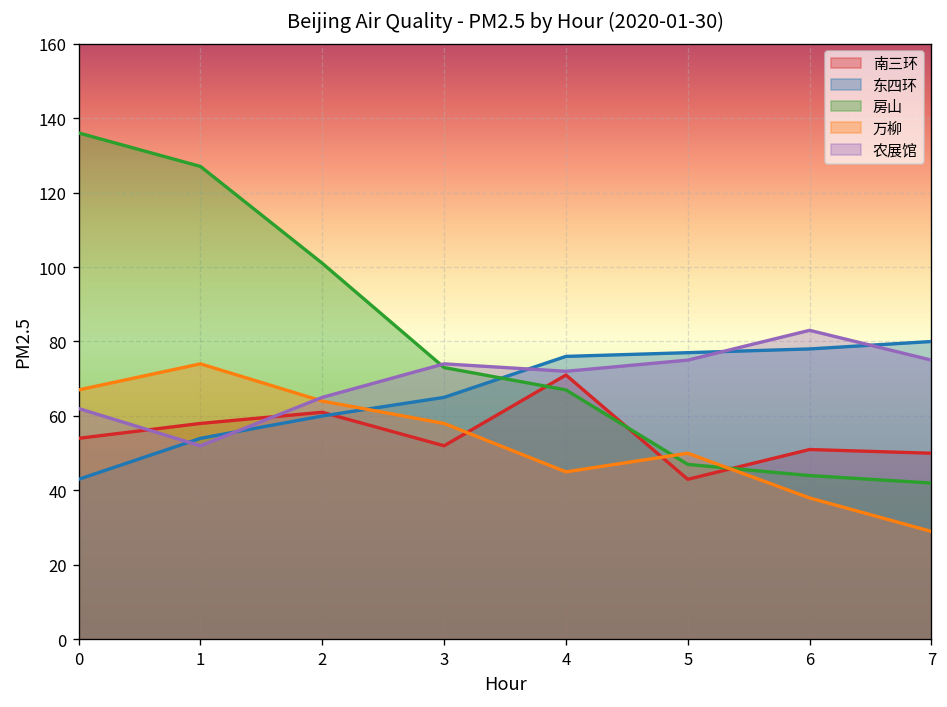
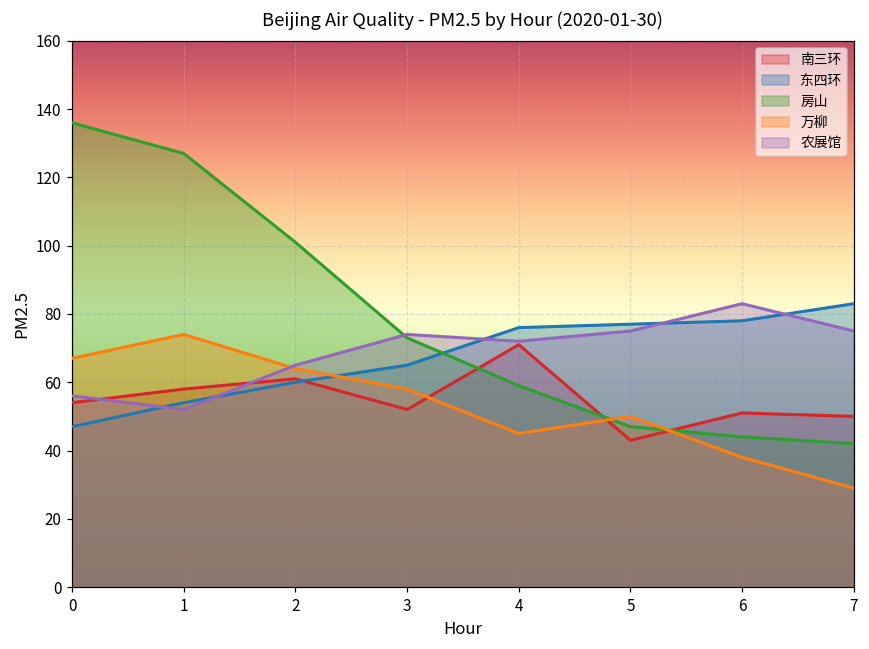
东四环, 0: 43 -> 47
农展馆, 0: 62 -> 56
房山, 4: 67 -> 59
东四环, 7: 80 -> 83
